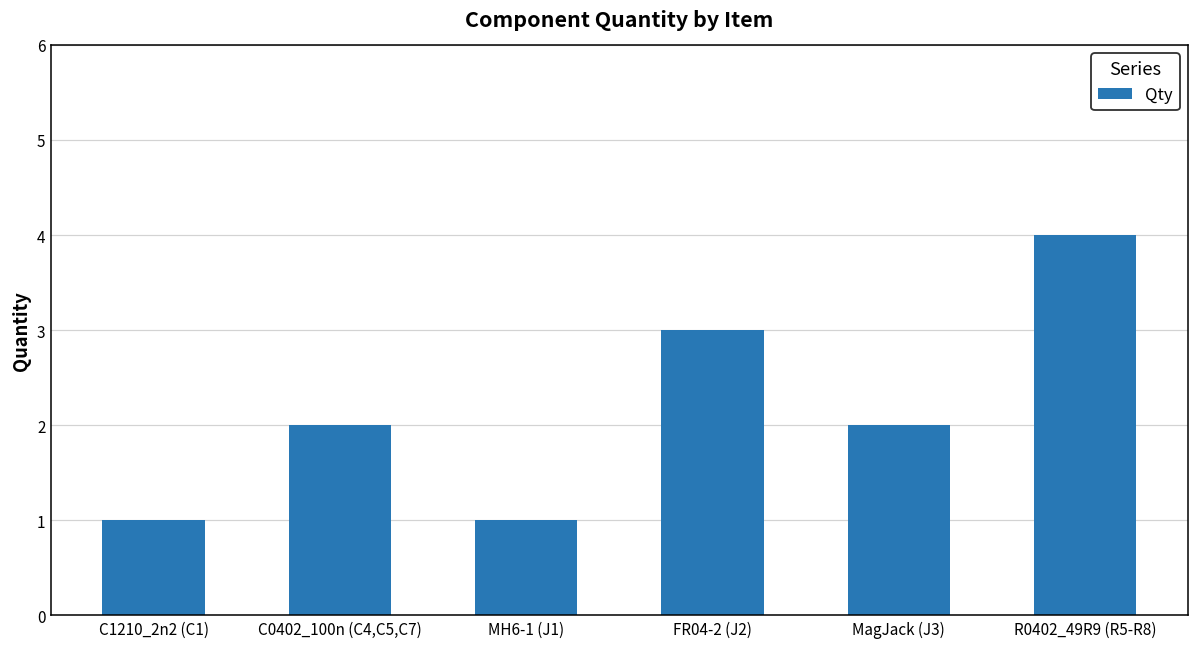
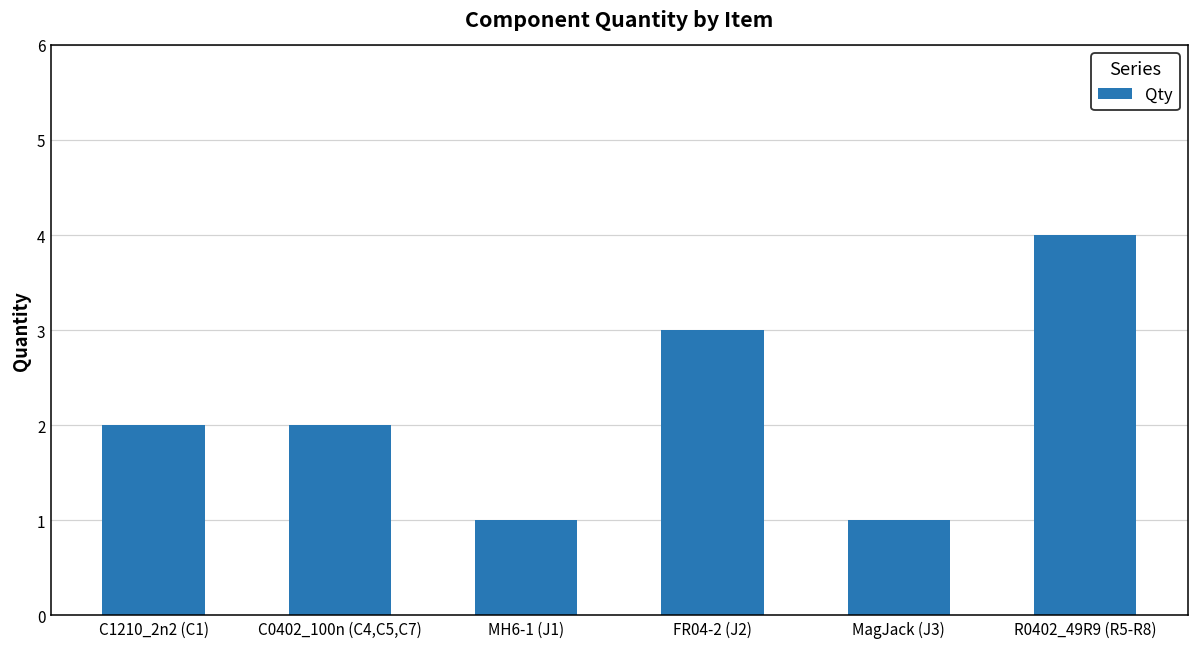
C1210_2n2 (C1): 1 -> 2
MagJack (J3): 2 -> 1
